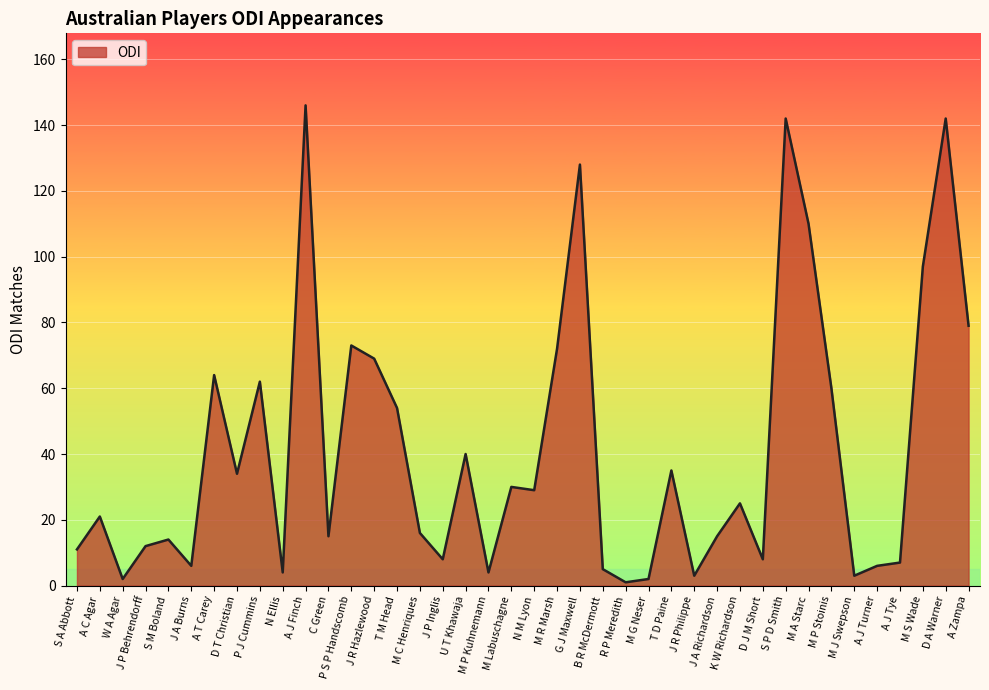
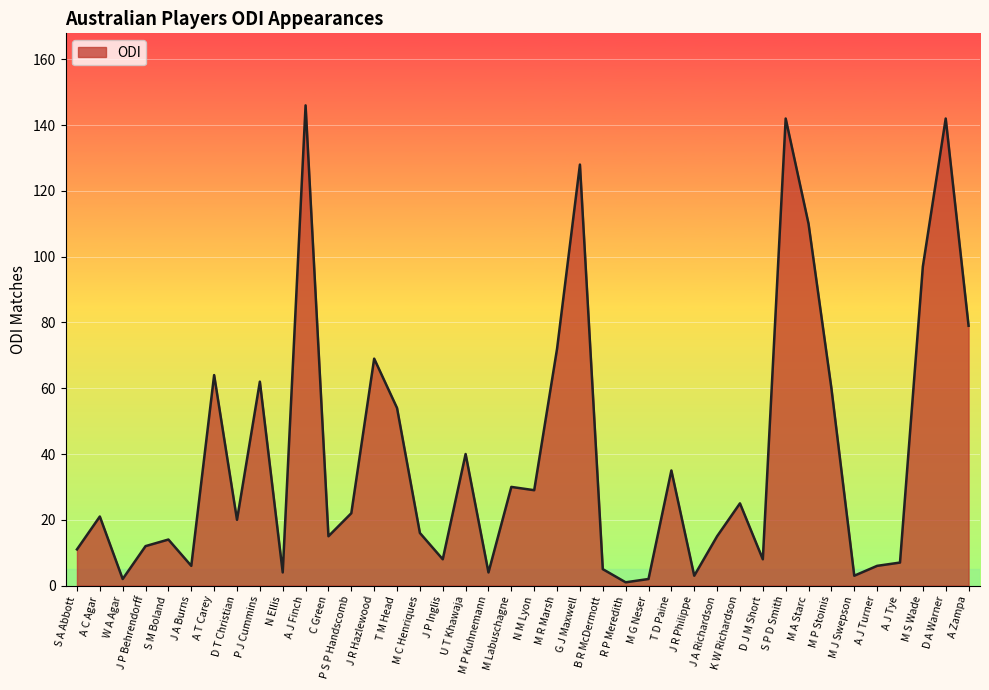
D T Christian: 34 -> 20
P S P Handscomb: 73 -> 22
